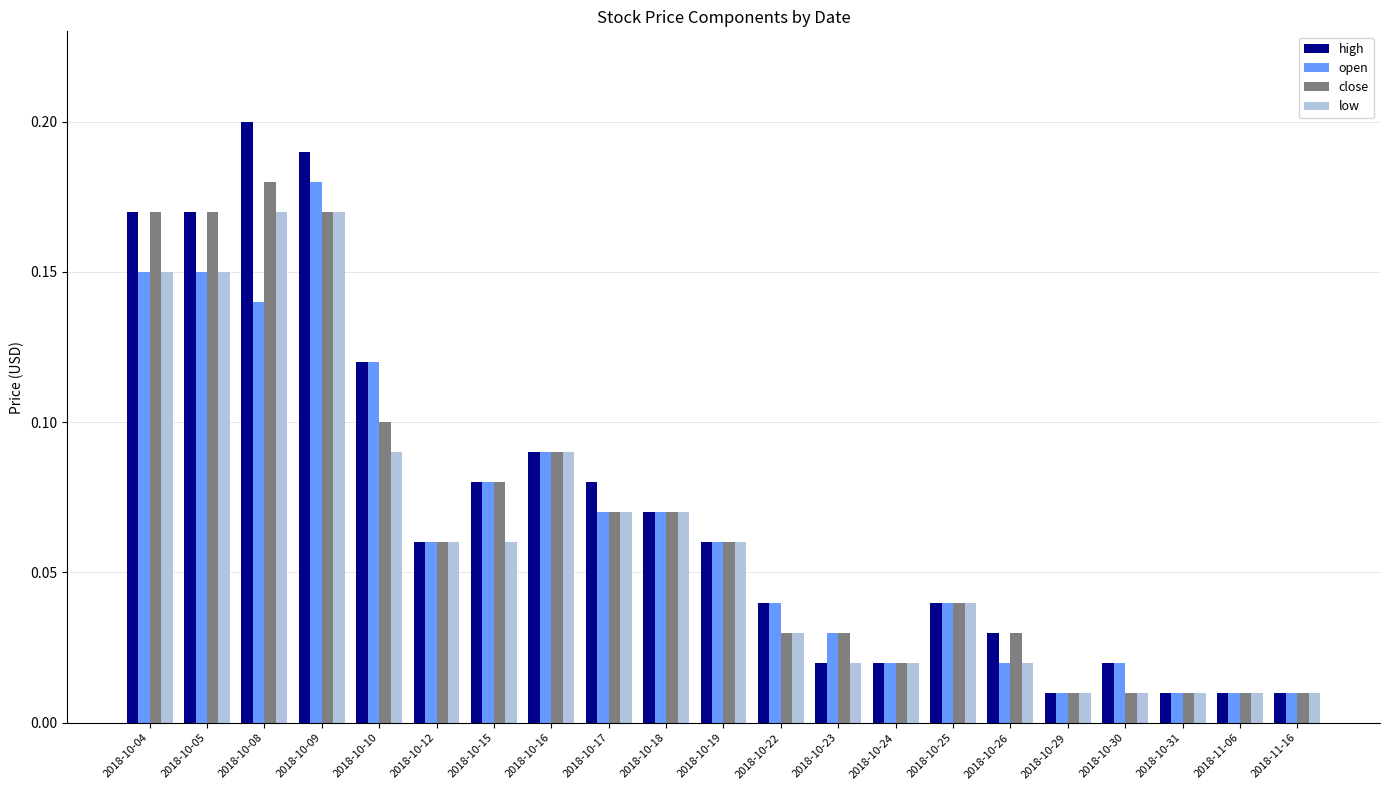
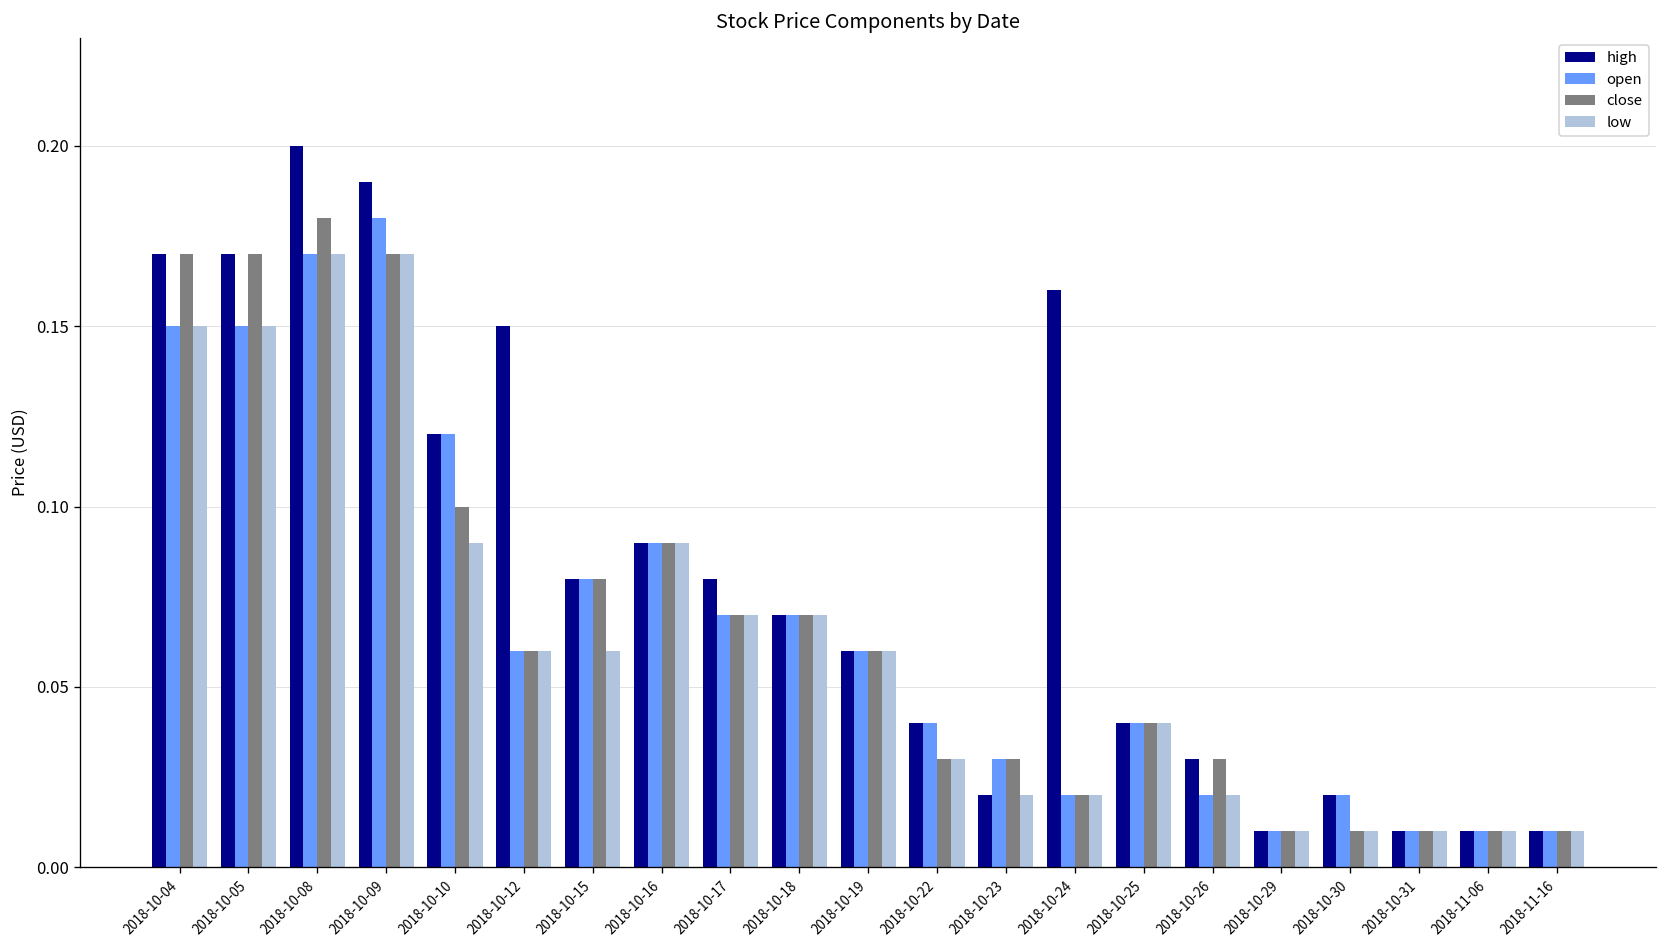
open, 2018-10-08: 0.14 -> 0.17
high, 2018-10-12: 0.06 -> 0.15
high, 2018-10-24: 0.02 -> 0.16
